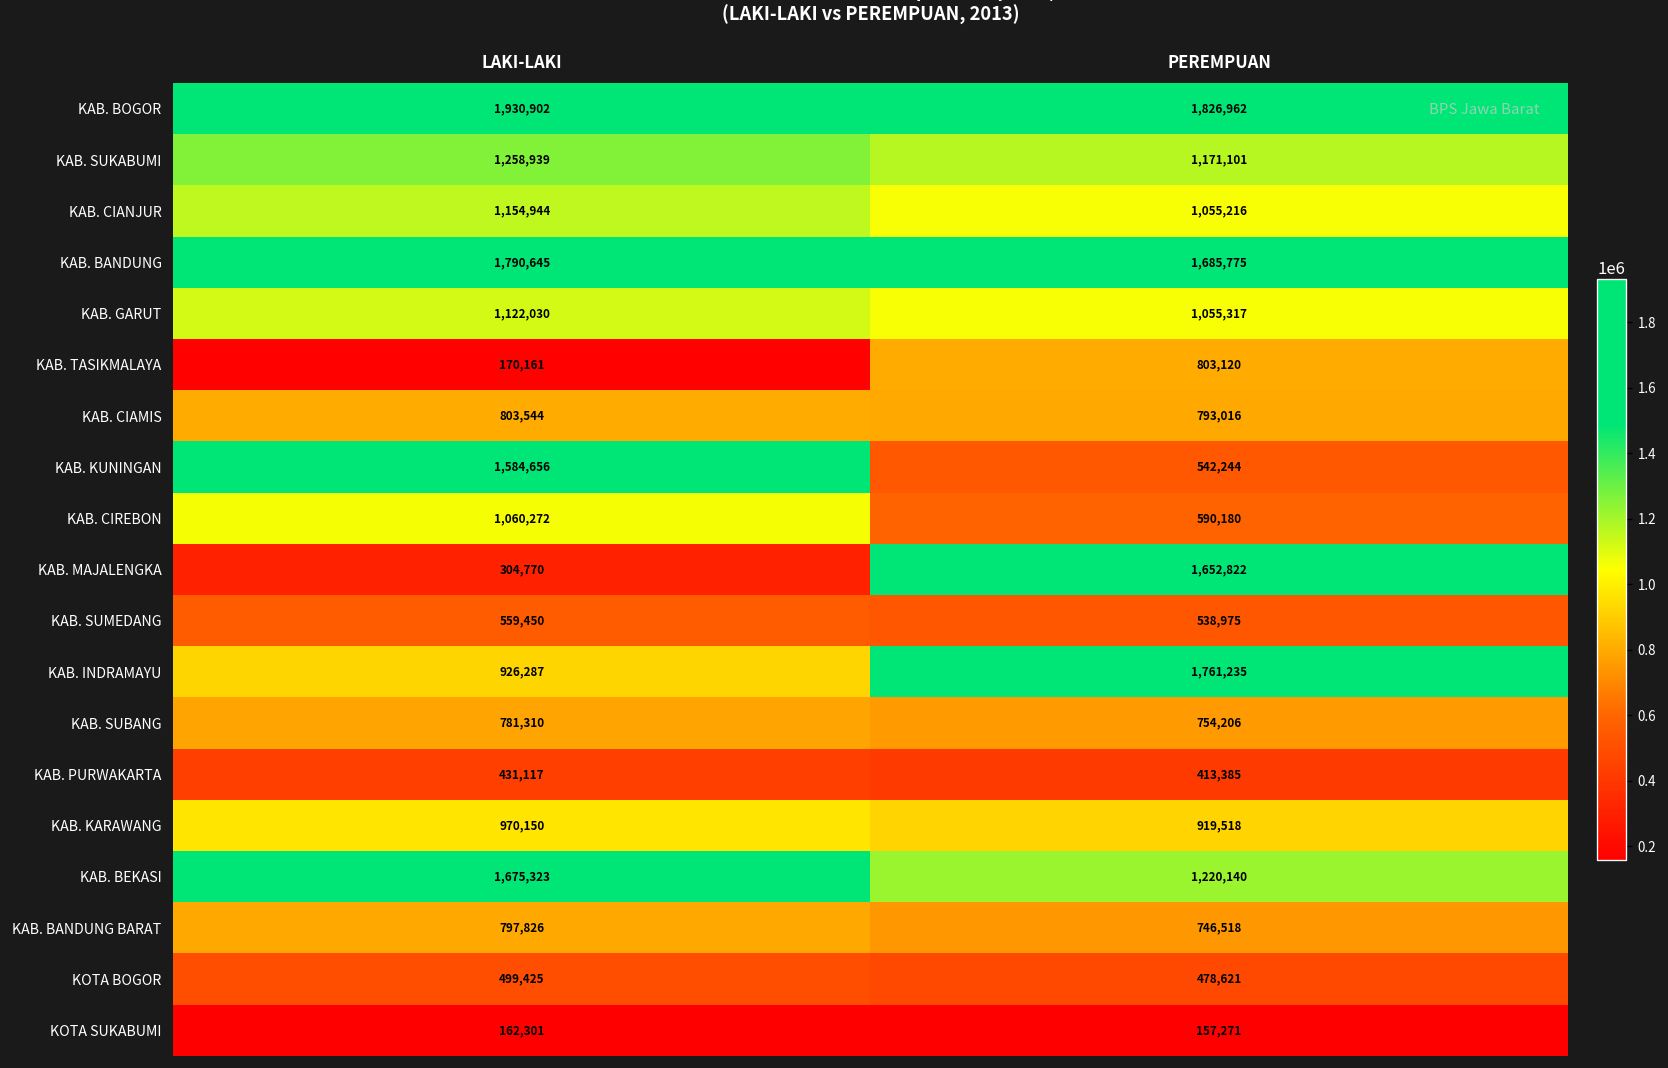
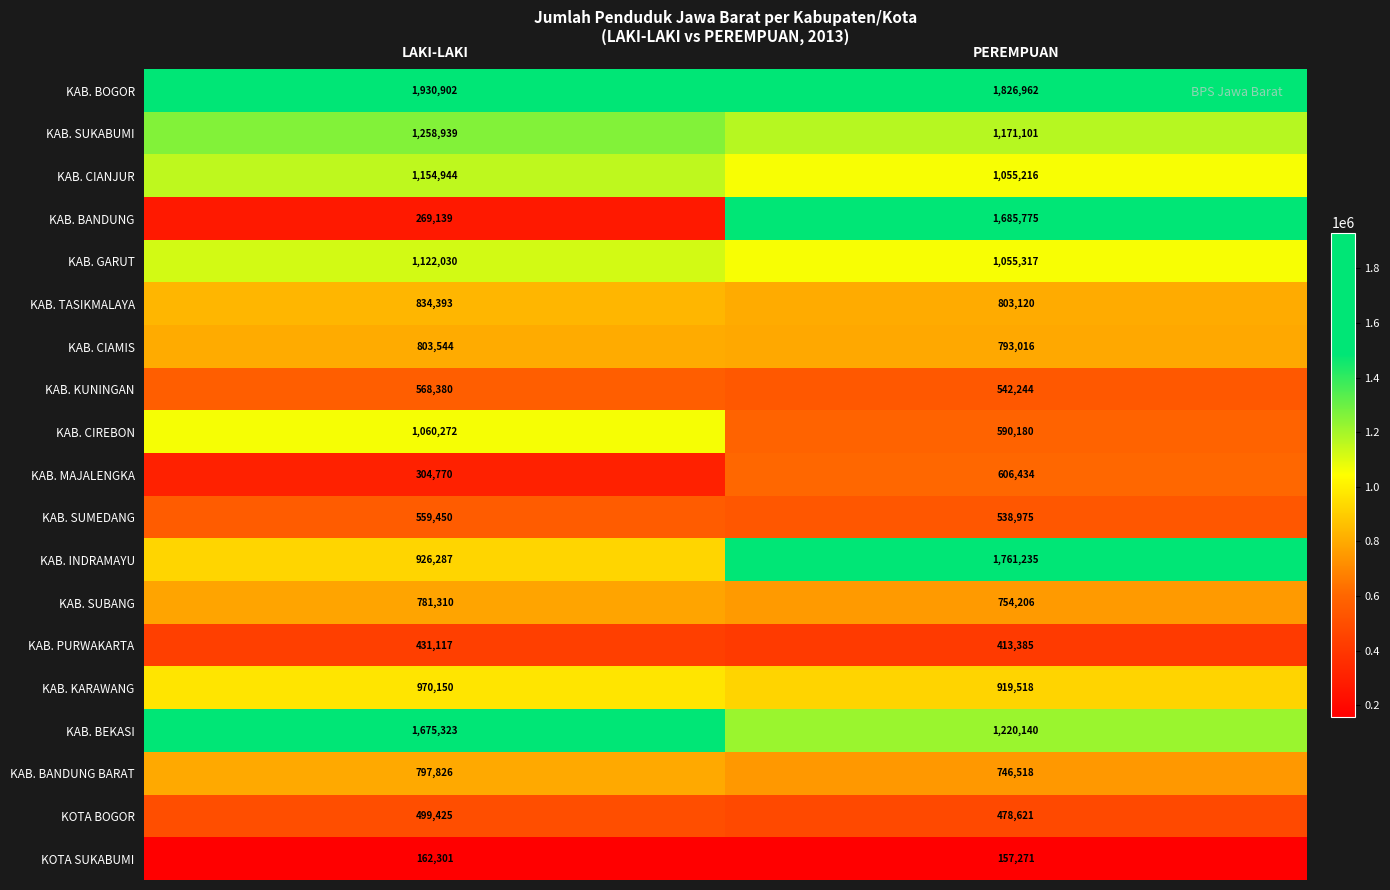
KAB. BANDUNG, LAKI-LAKI: 1,790,645 -> 269,139
KAB. TASIKMALAYA, LAKI-LAKI: 170,161 -> 834,393
KAB. KUNINGAN, LAKI-LAKI: 1,584,656 -> 568,380
KAB. MAJALENGKA, PEREMPUAN: 1,652,822 -> 606,434
